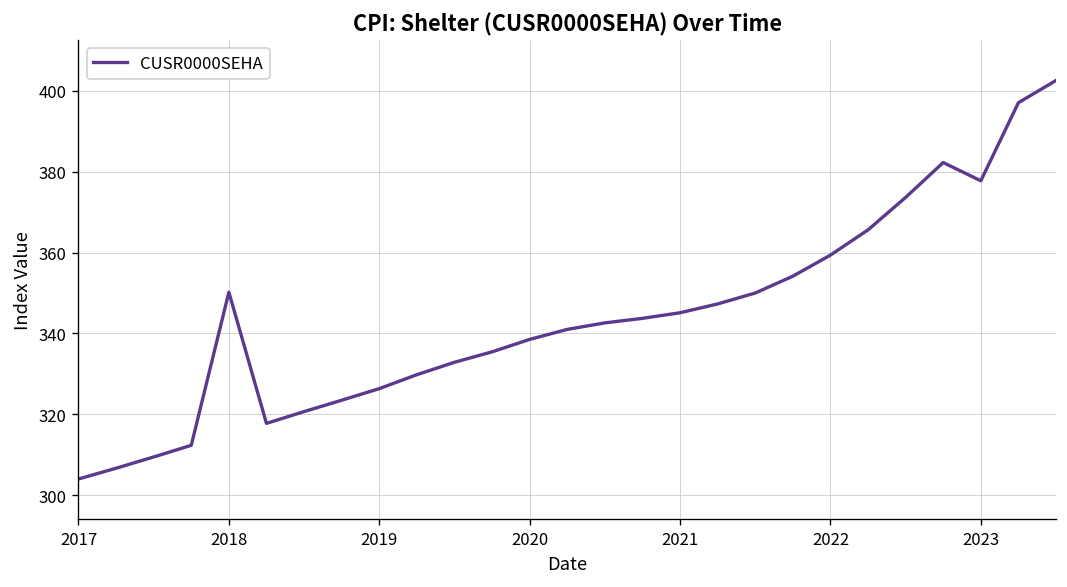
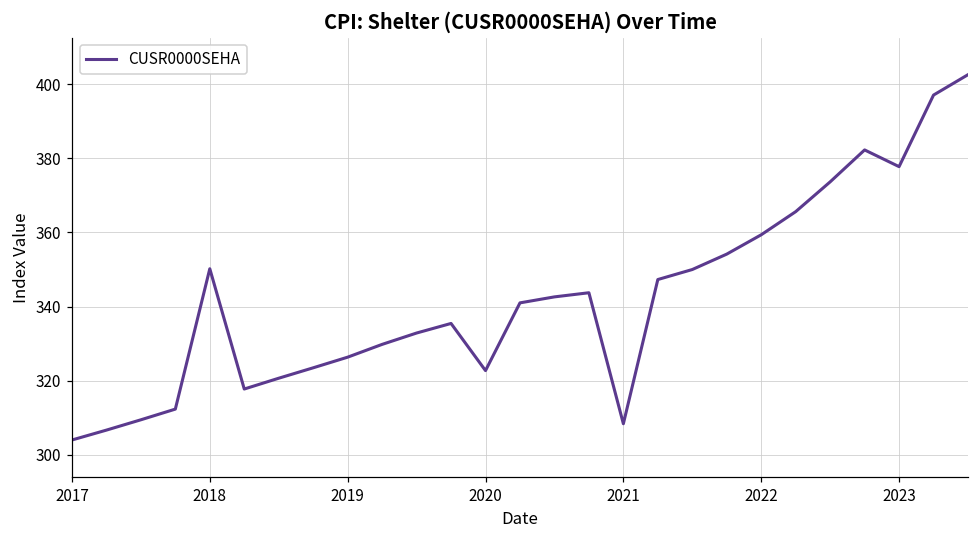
2020: 339 -> 323
2021: 345 -> 308
